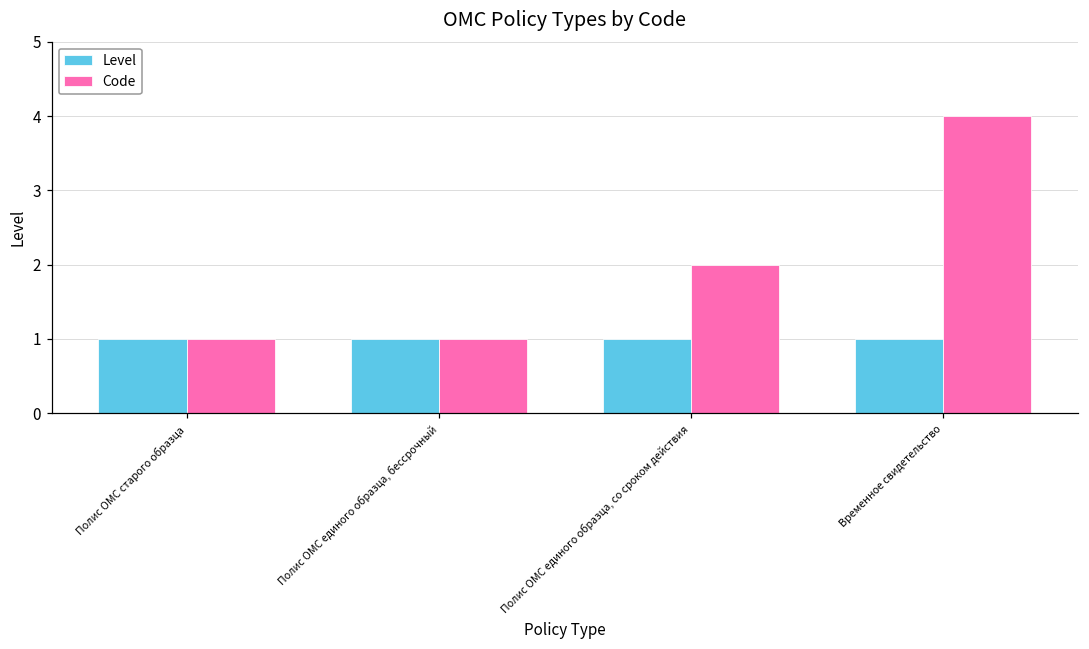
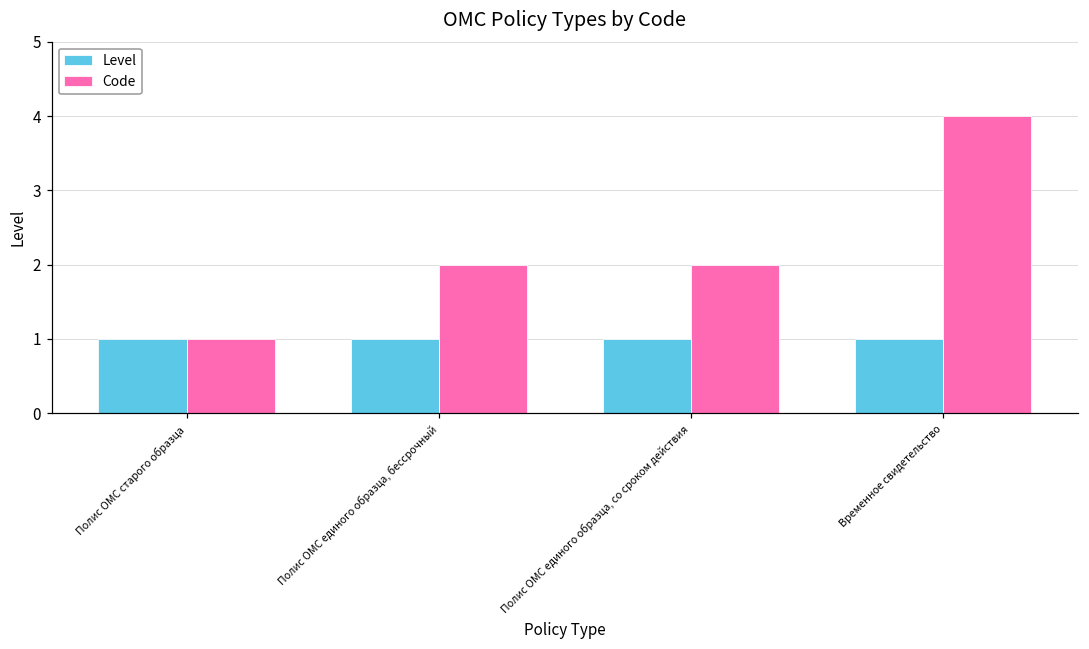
Code, Полис ОМС единого образца, бессрочный: 1 -> 2
